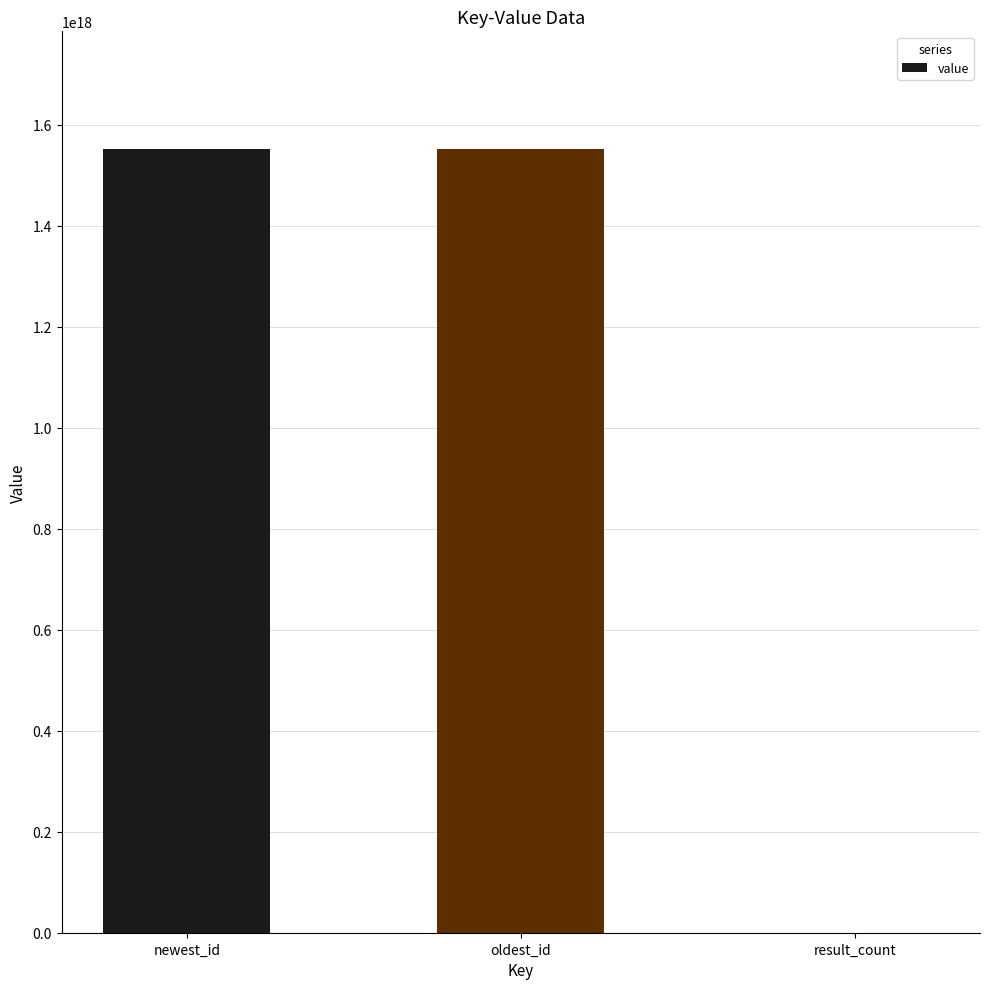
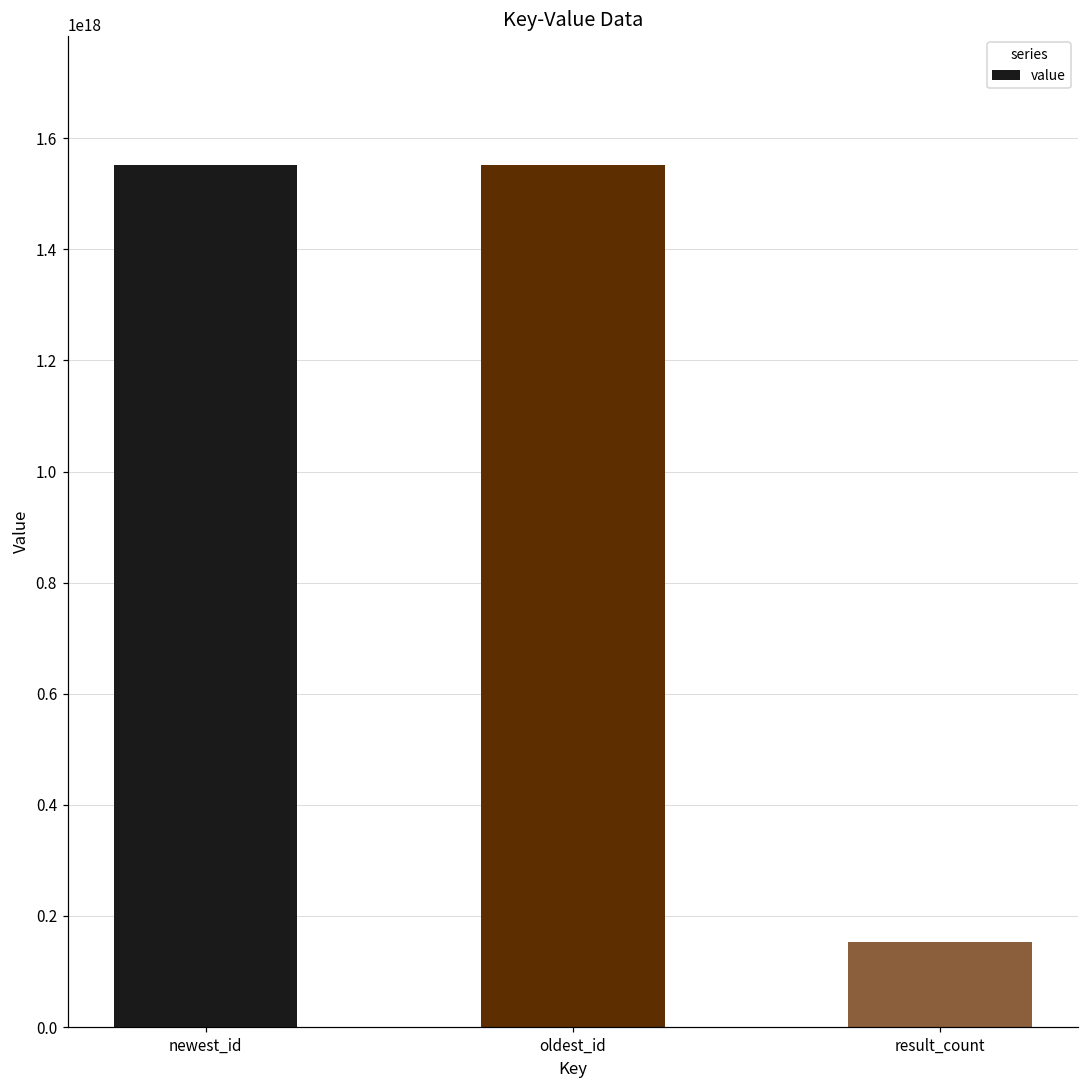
result_count: 0 -> 150000000000000000
